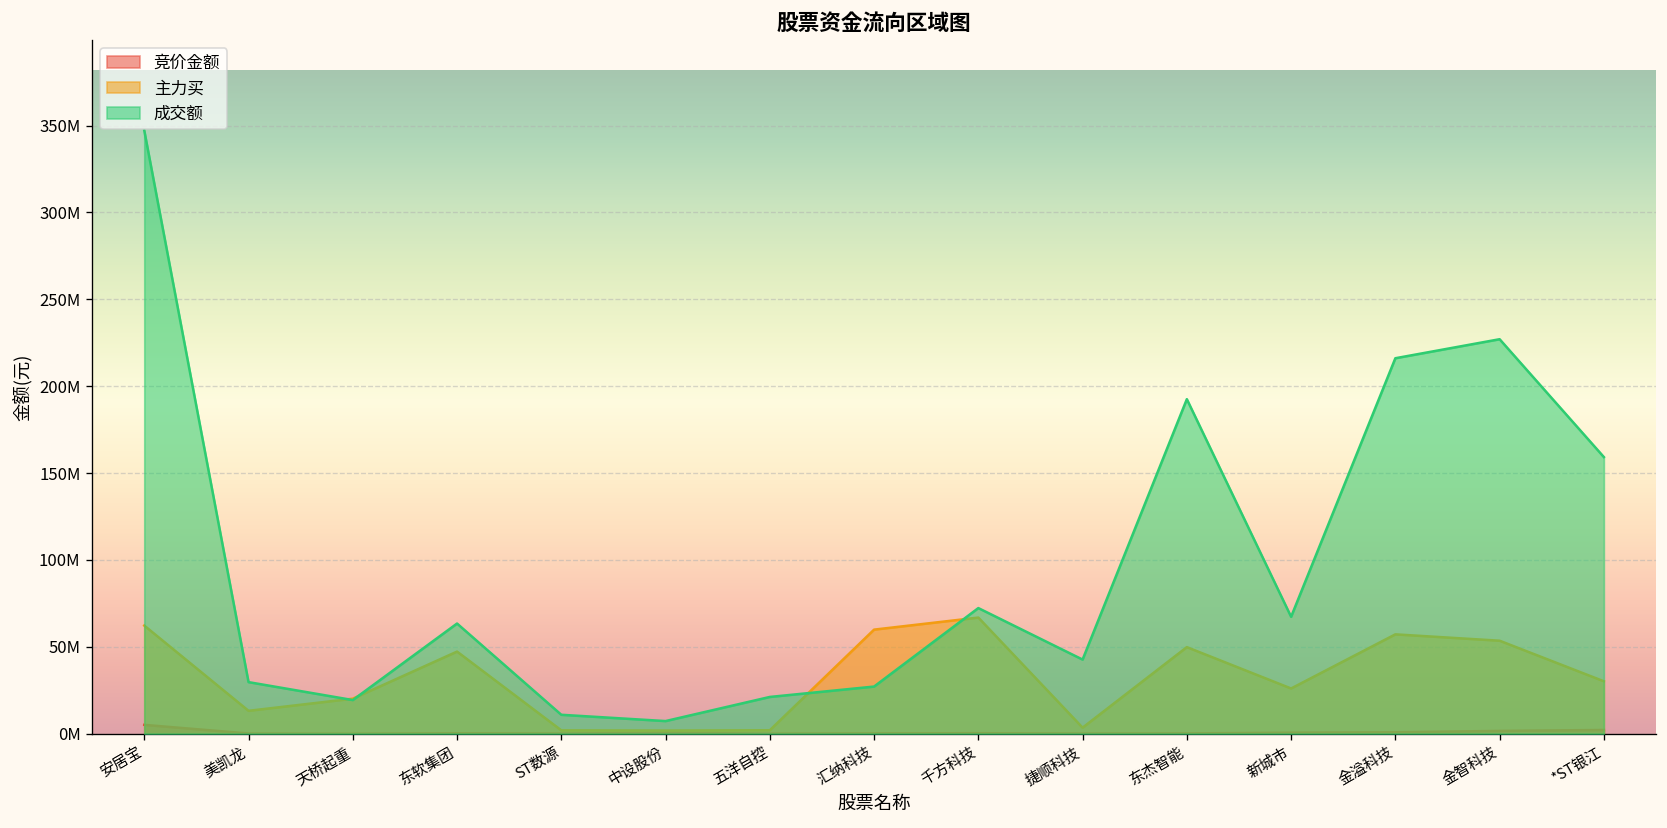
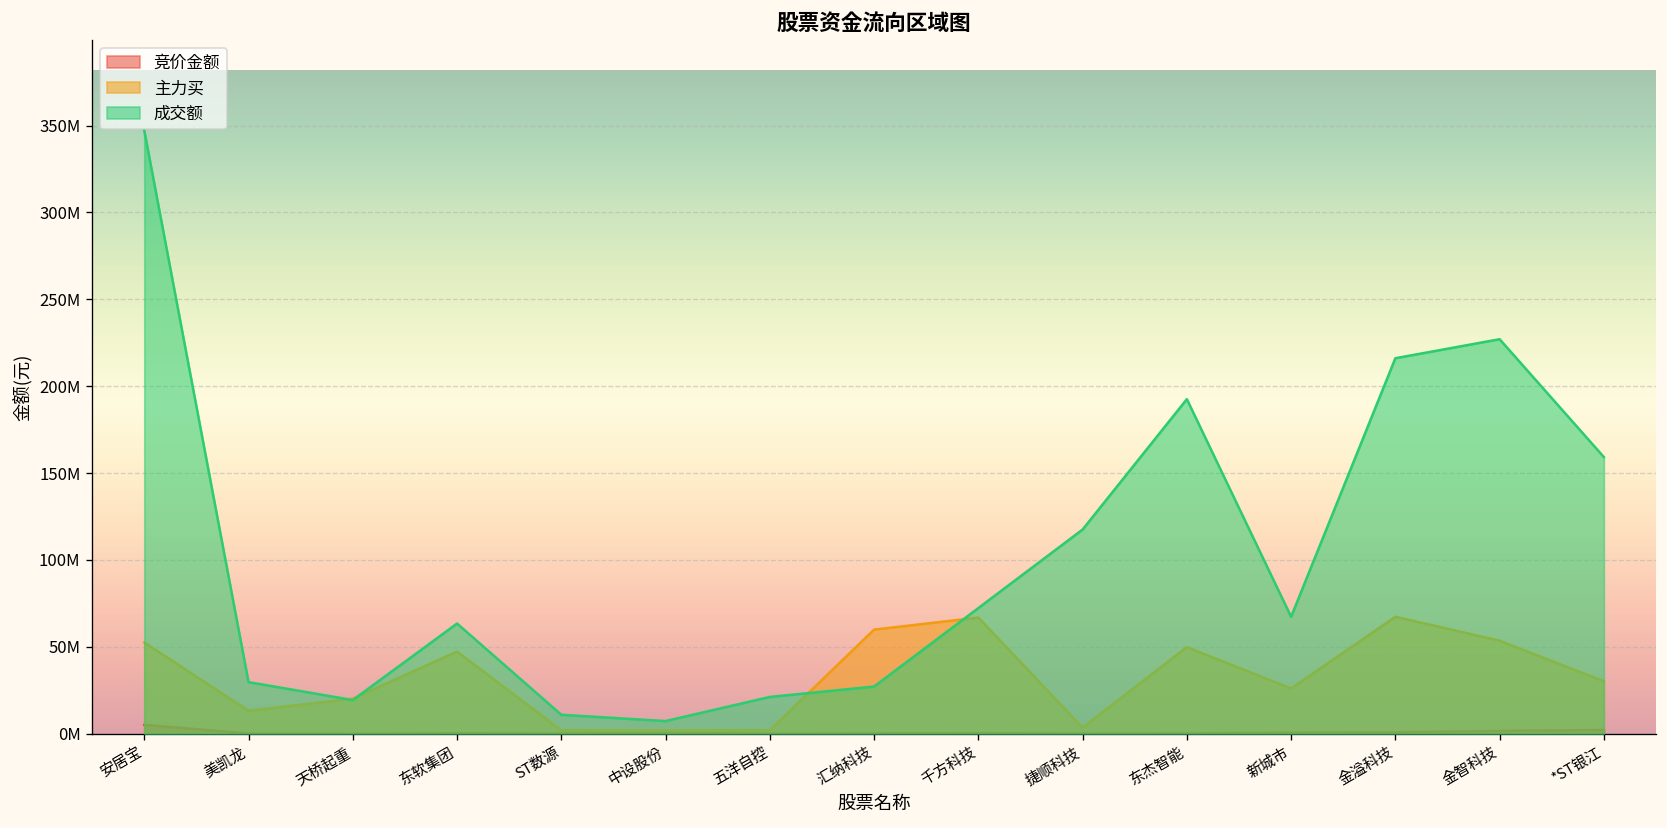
主力买, 安居宝: 62000000 -> 53000000
成交额, 捷顺科技: 43000000 -> 118000000
主力买, 金溢科技: 57000000 -> 67000000
